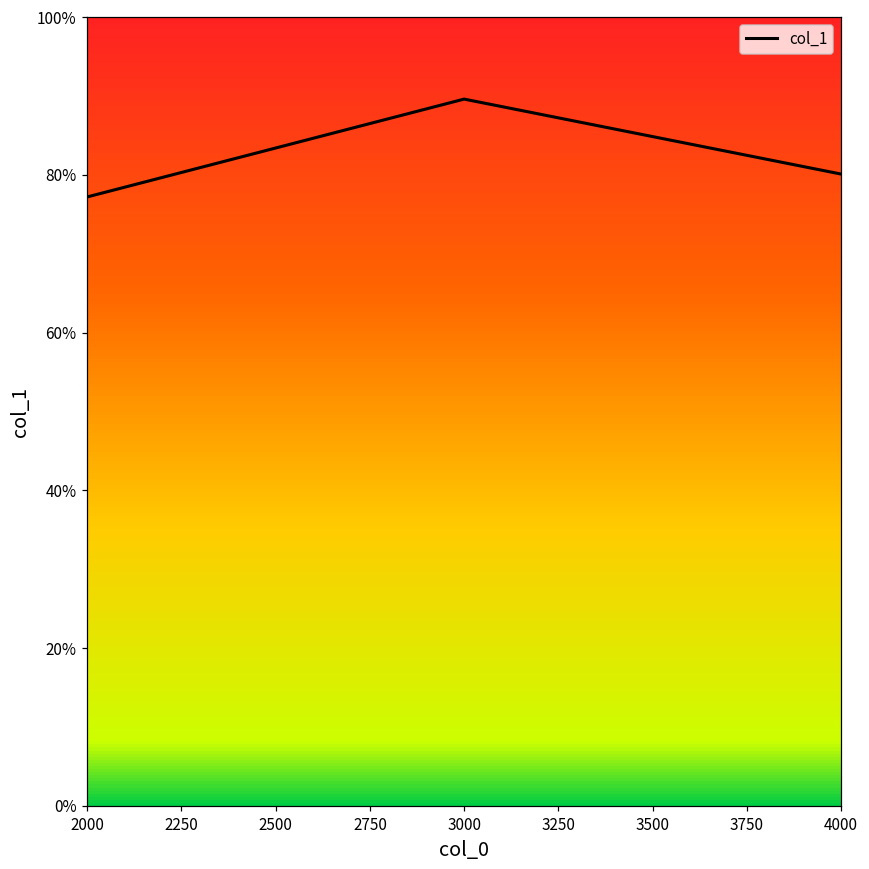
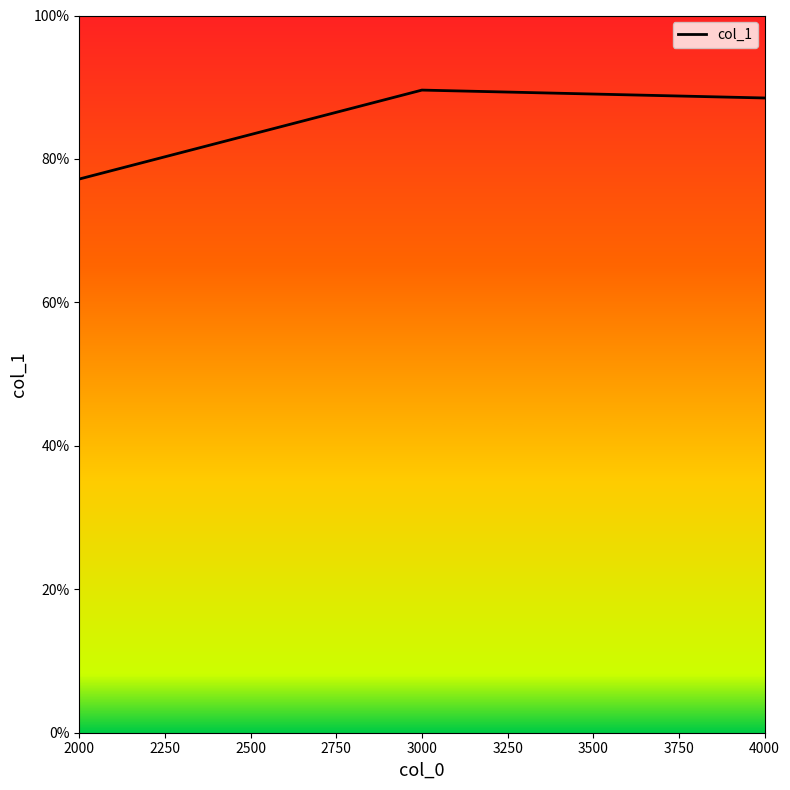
4000: 80% -> 89%
